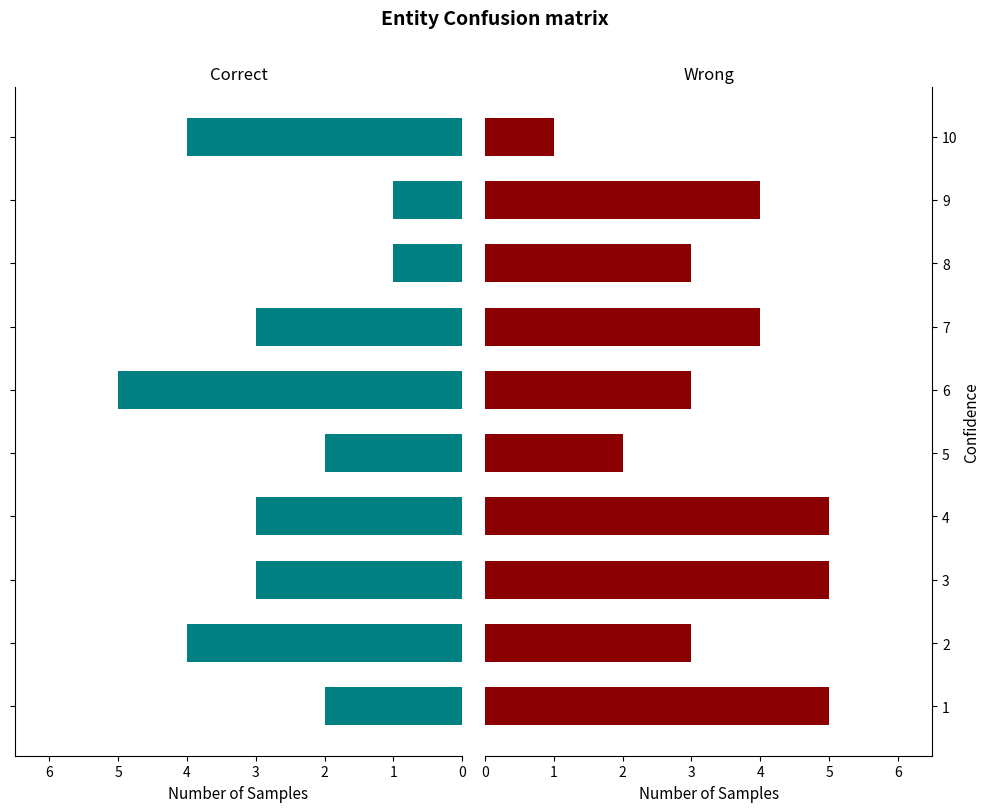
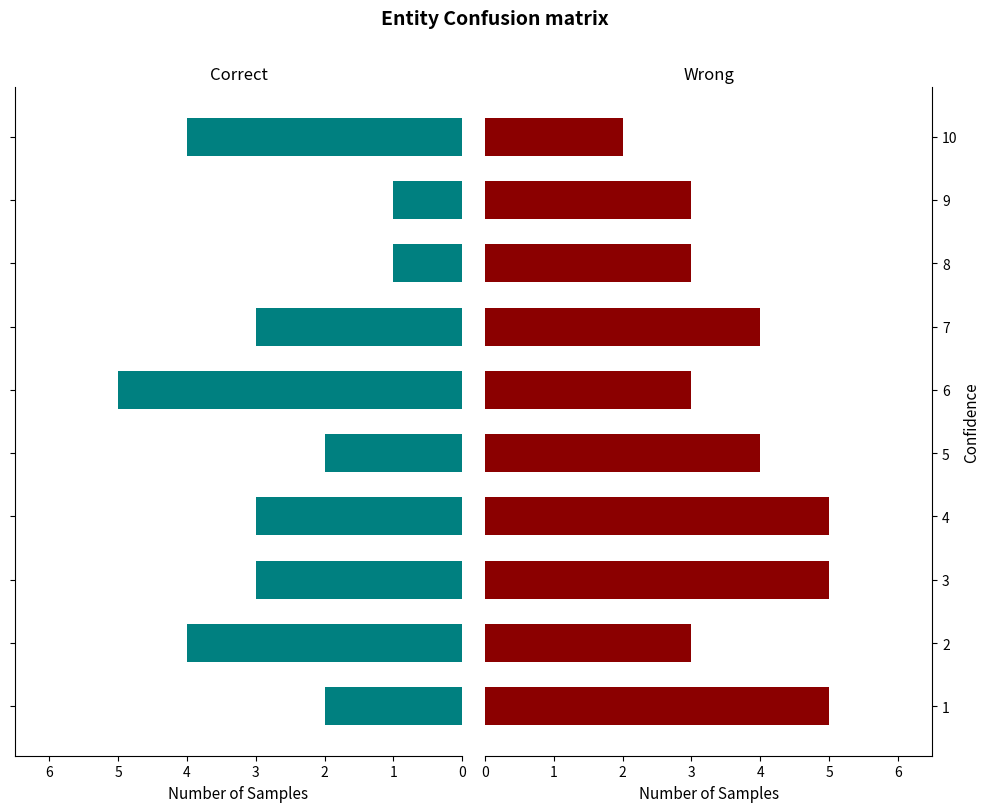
Wrong, 10: 1 -> 2
Wrong, 9: 4 -> 3
Wrong, 5: 2 -> 4
